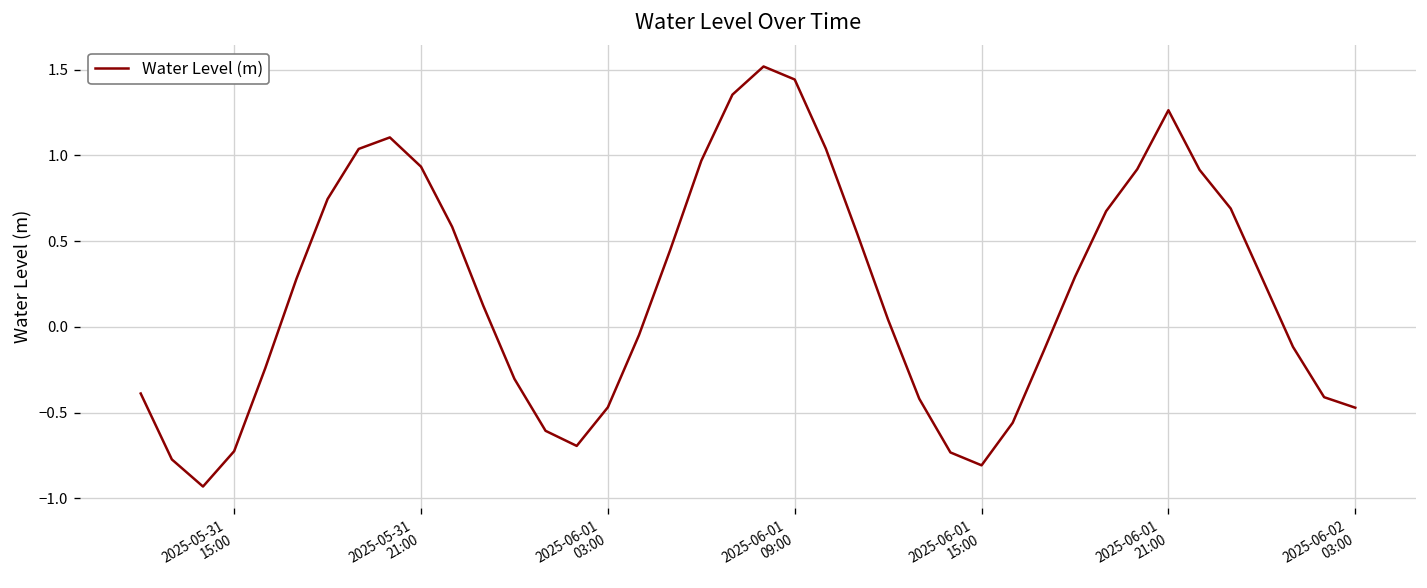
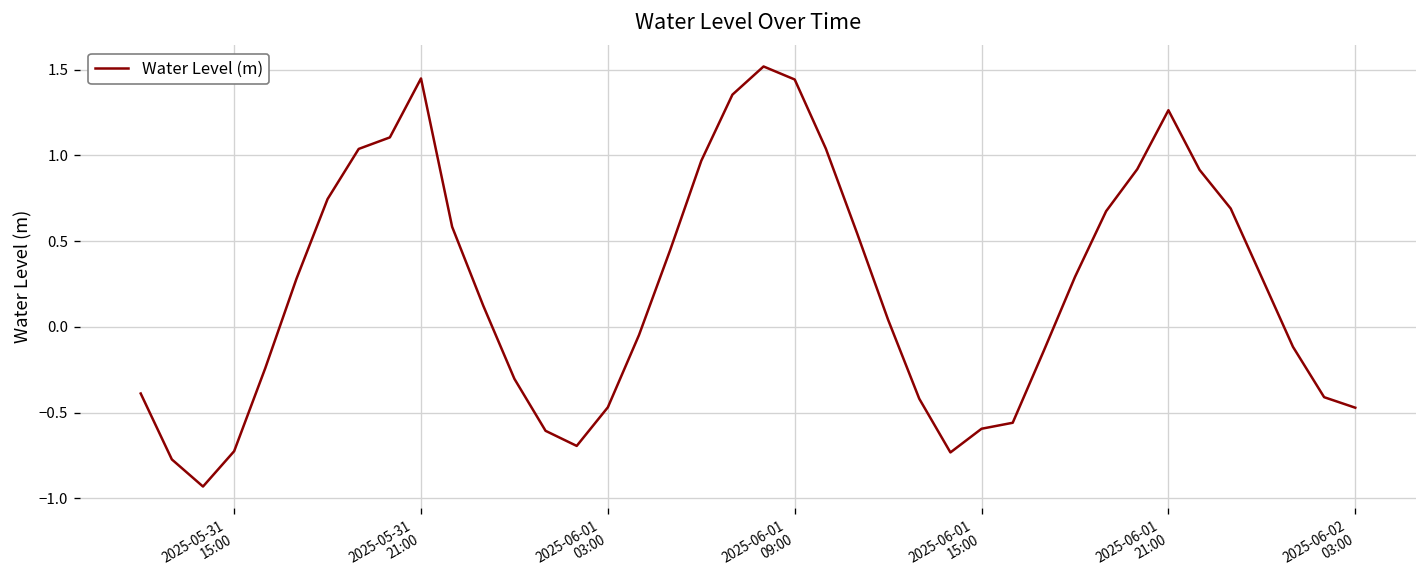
2025-05-31 21:00: 0.93 -> 1.45
2025-06-01 15:00: -0.81 -> -0.59
